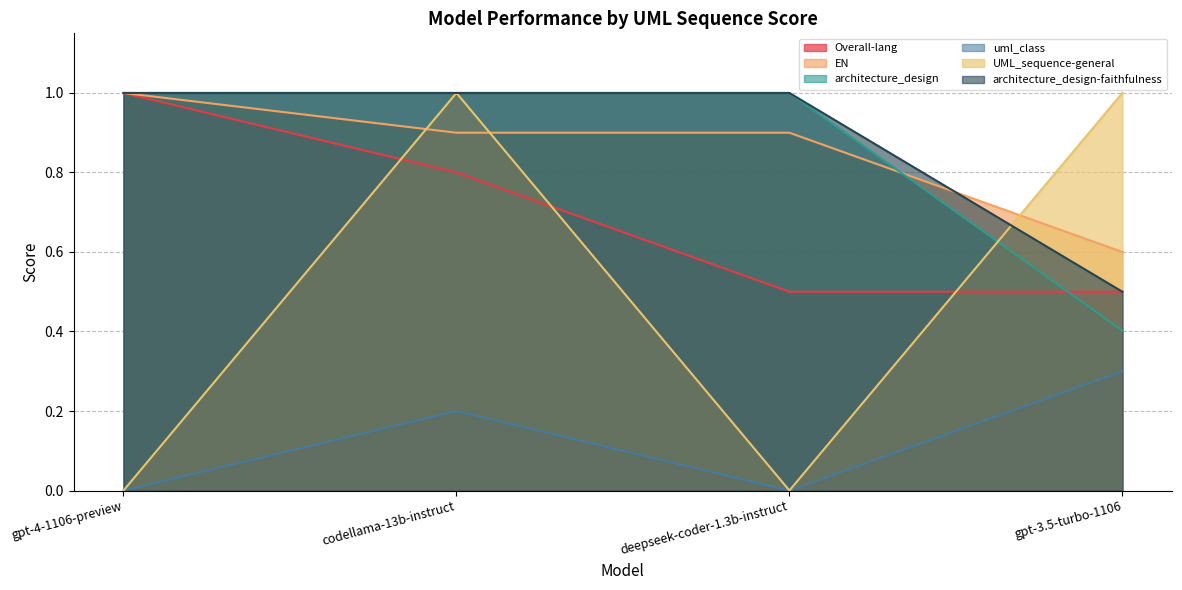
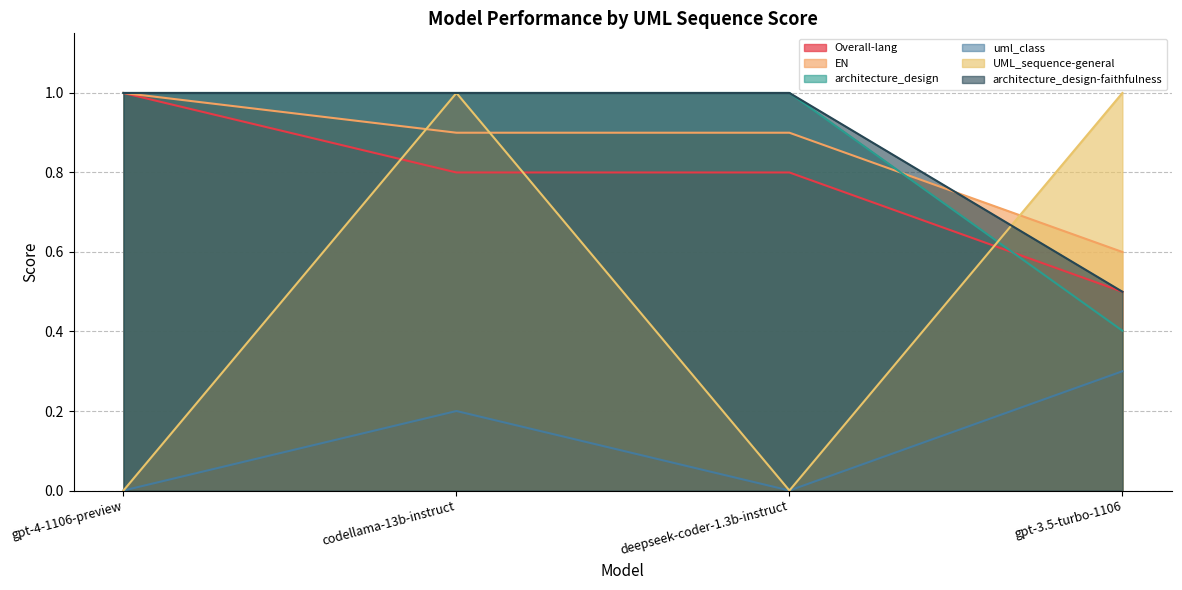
Overall-lang, deepseek-coder-1.3b-instruct: 0.5 -> 0.8
